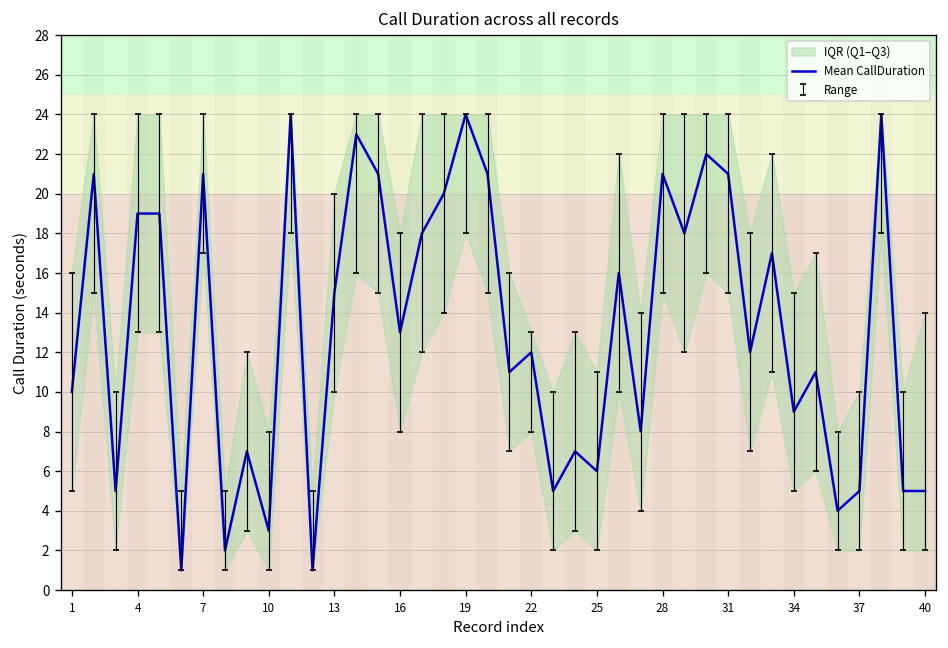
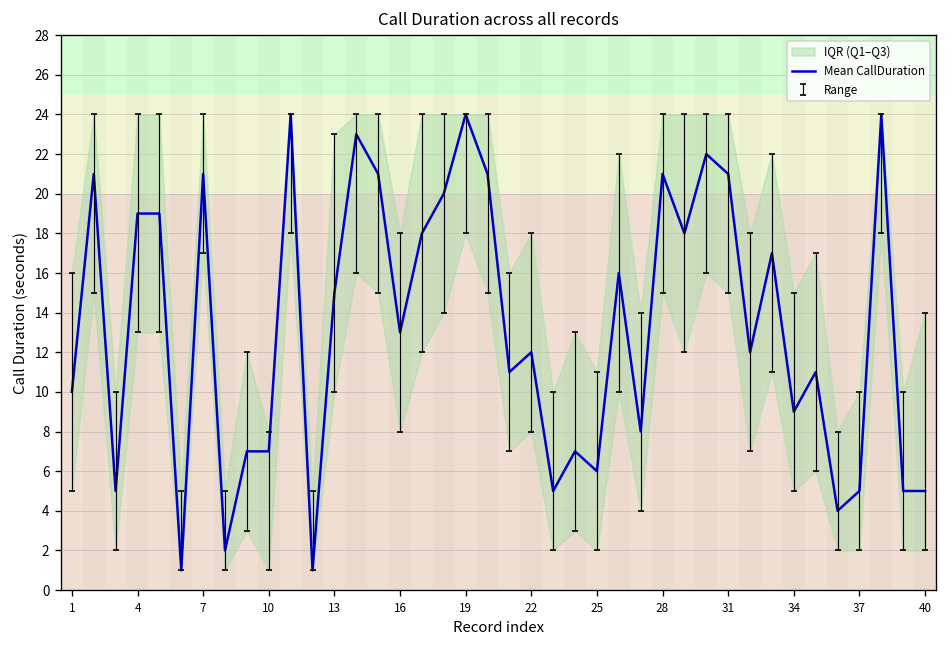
Mean CallDuration, 10: 3 -> 7
IQR (Q1–Q3), 13: 20 -> 23
IQR (Q1–Q3), 22: 13 -> 18
